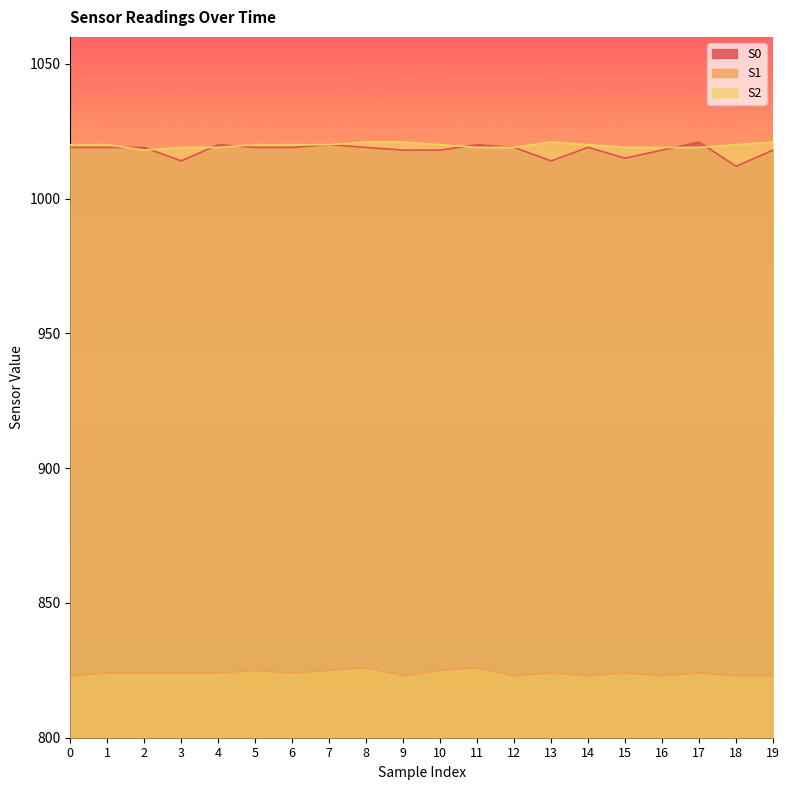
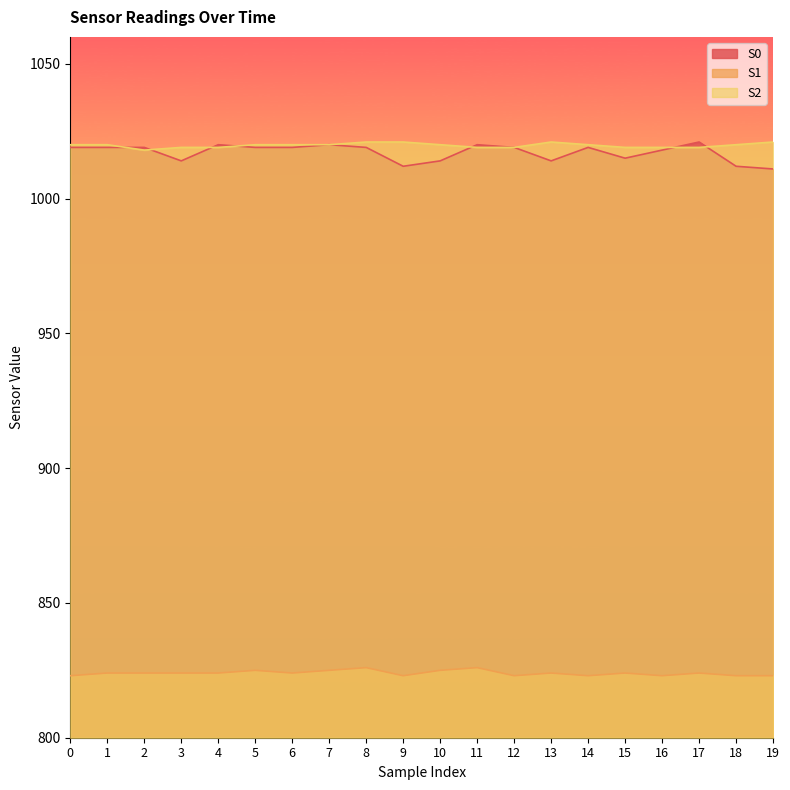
S0, 9: 1018 -> 1012
S0, 10: 1018 -> 1014
S0, 19: 1018 -> 1011
